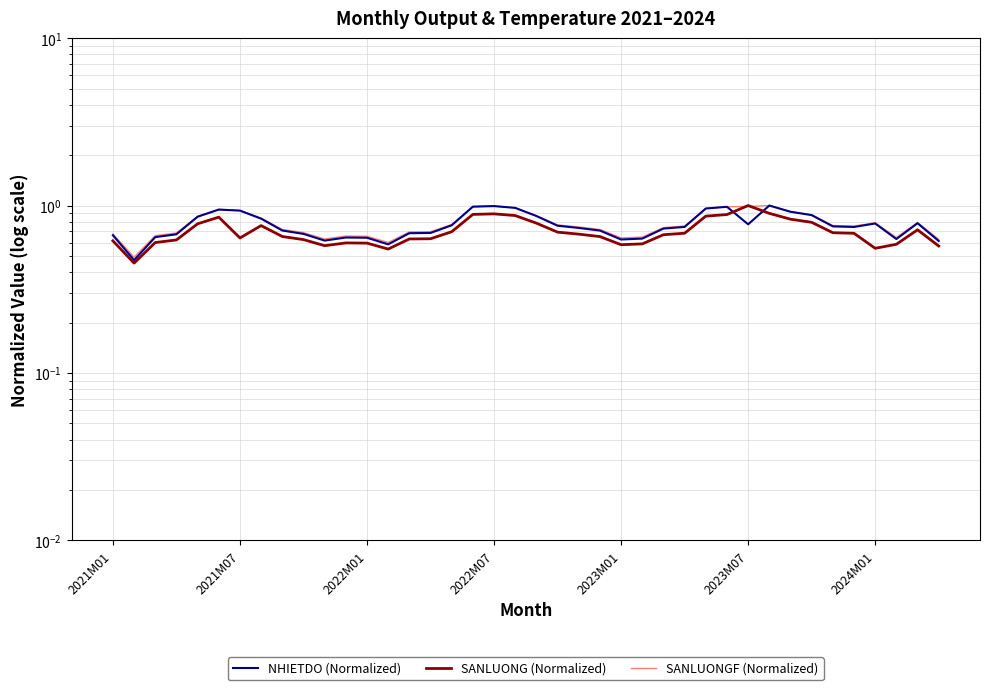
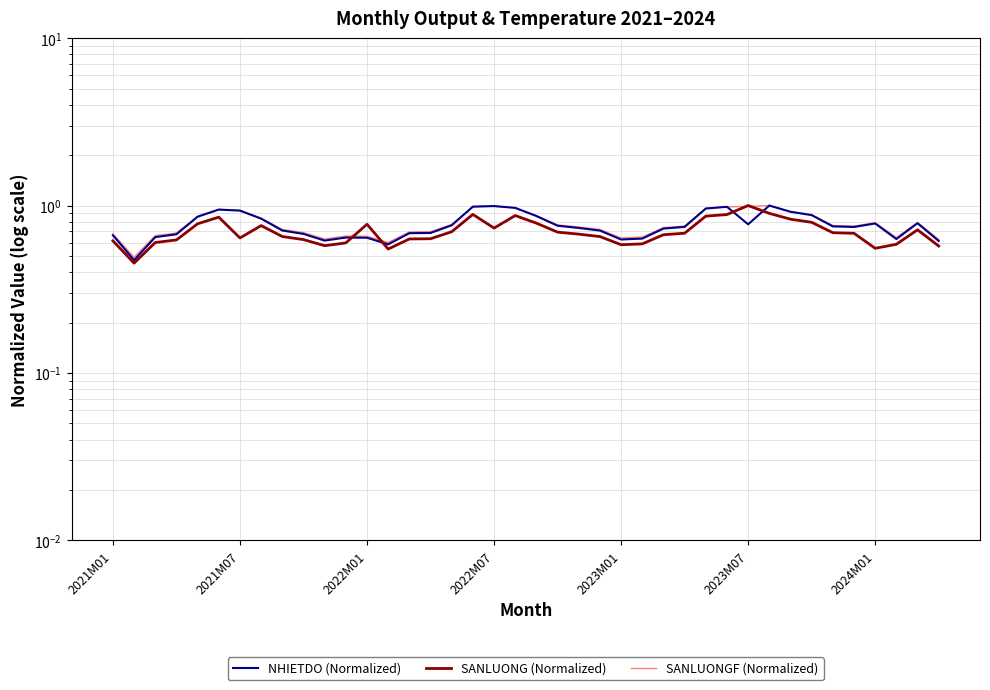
SANLUONG (Normalized), 2022M01: 0.60 -> 0.8
SANLUONG (Normalized), 2022M07: 0.9 -> 0.7
